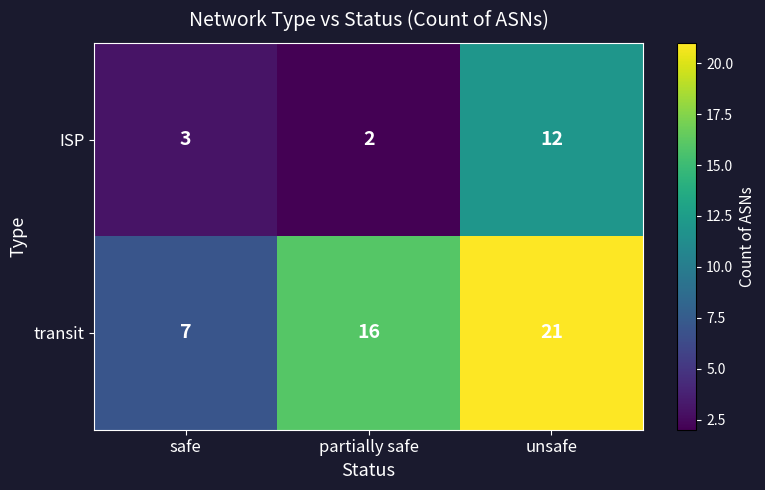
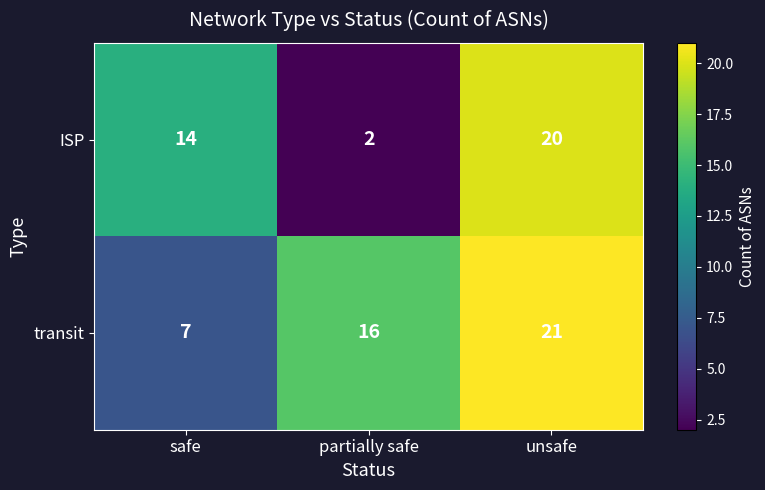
ISP, safe: 3 -> 14
ISP, unsafe: 12 -> 20
